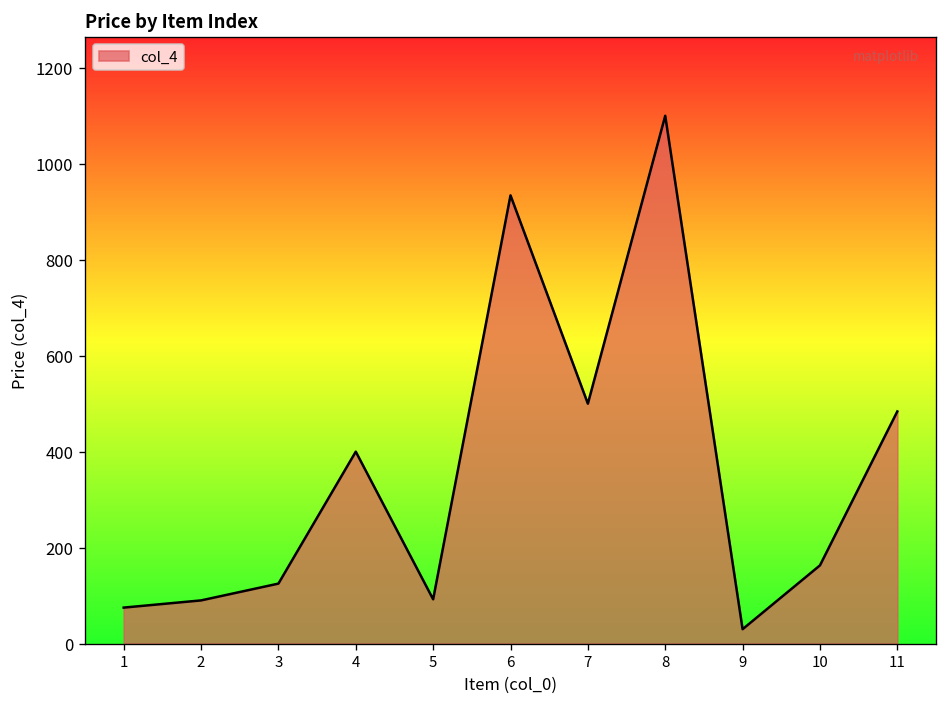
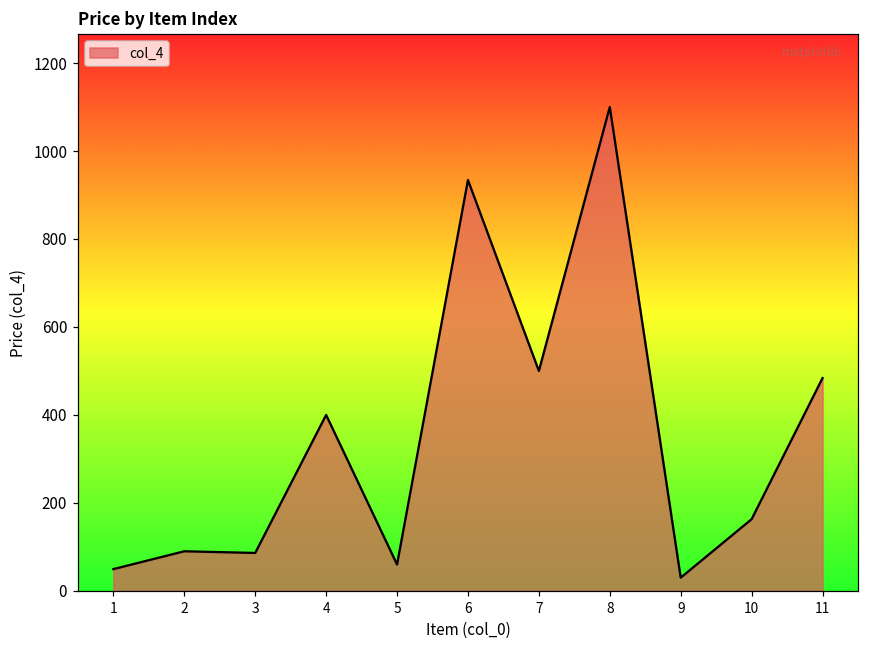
1: 80 -> 50
3: 130 -> 90
5: 90 -> 60
